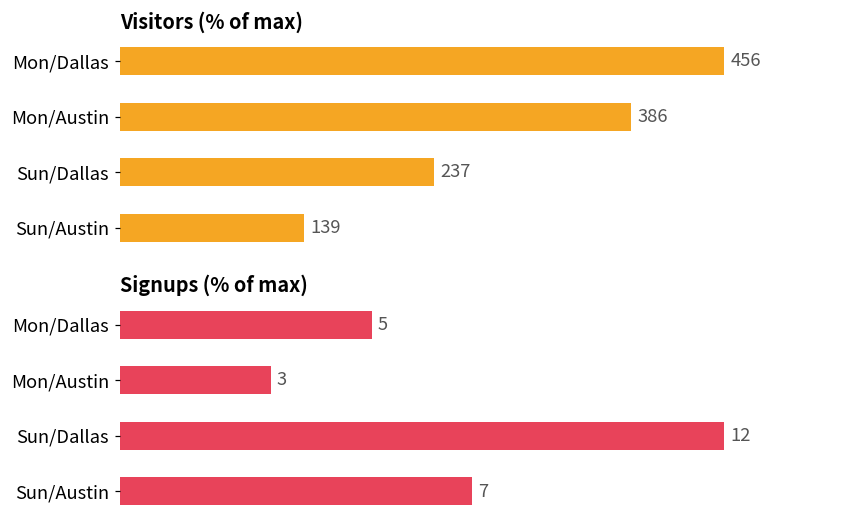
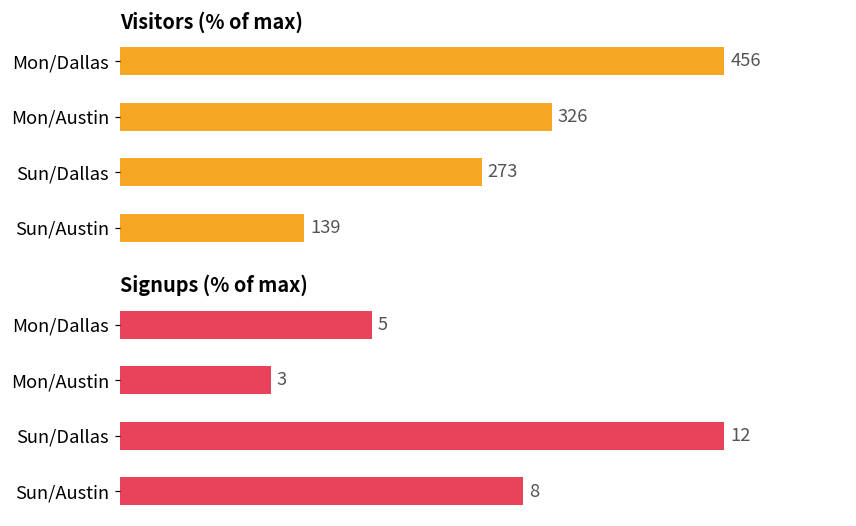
Visitors (% of max), Mon/Austin: 386 -> 326
Visitors (% of max), Sun/Dallas: 237 -> 273
Signups (% of max), Sun/Austin: 7 -> 8
